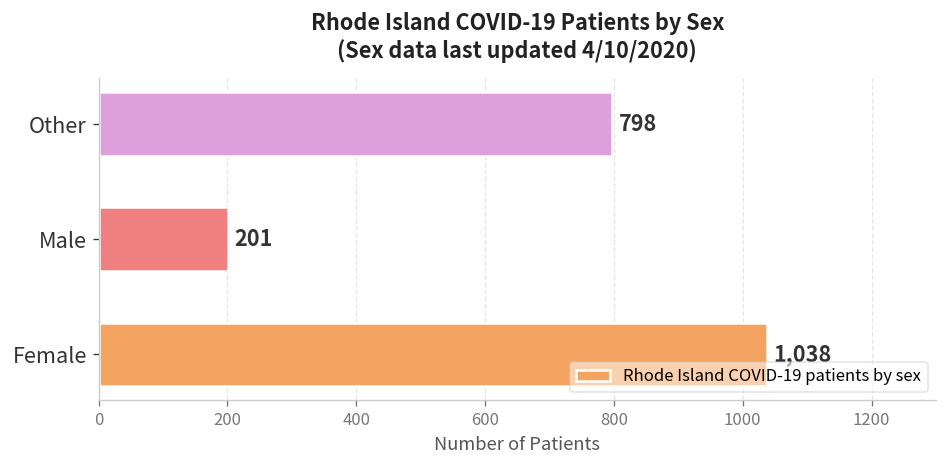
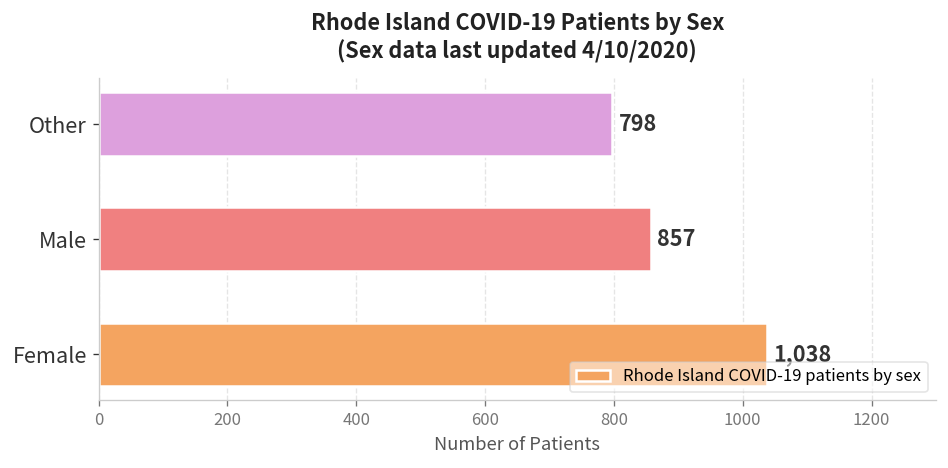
Male: 201 -> 857
